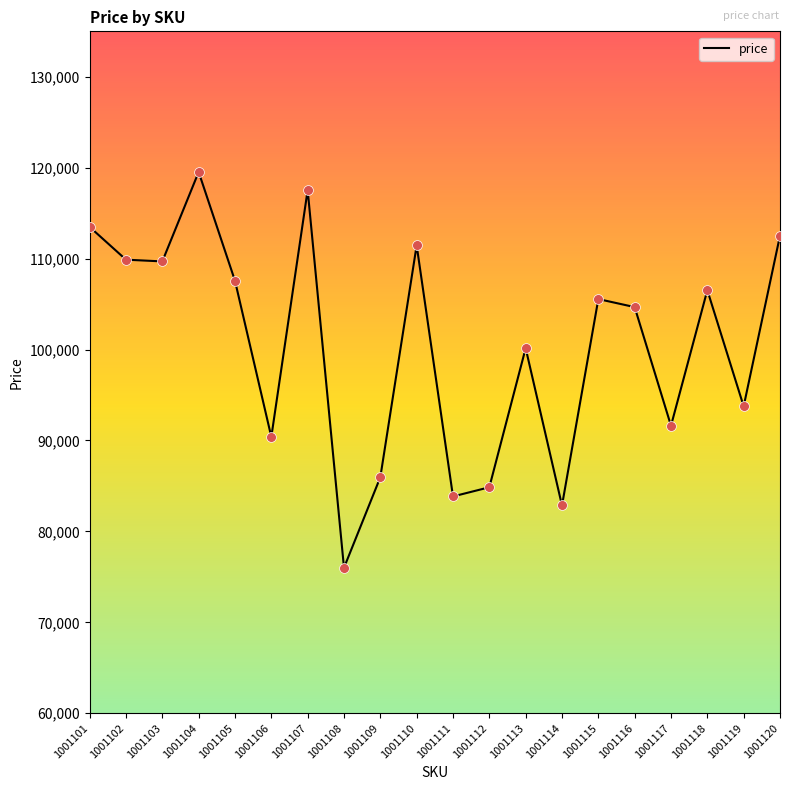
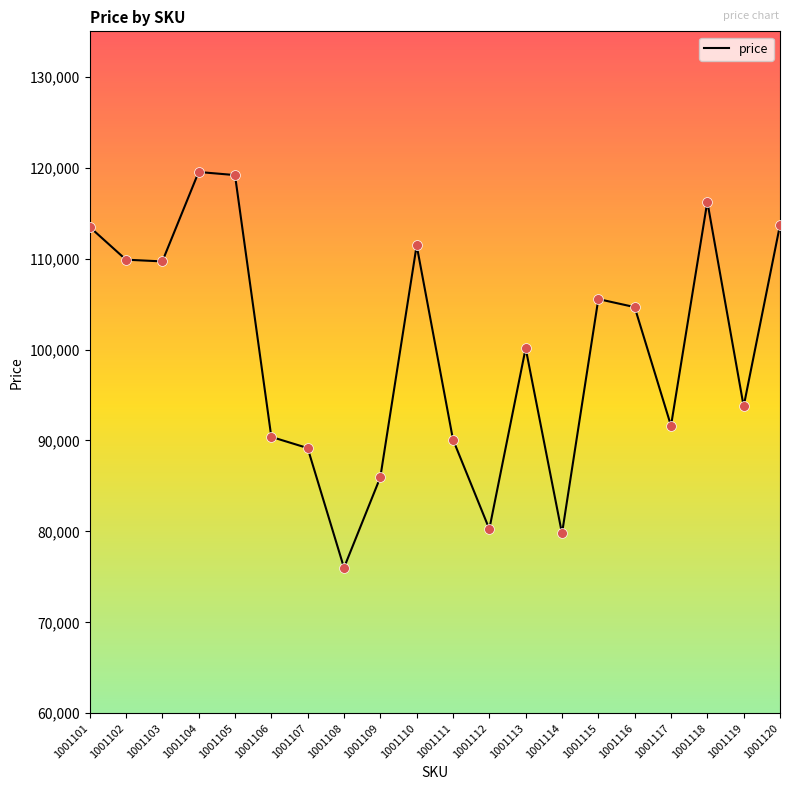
1001105: 108,000 -> 119,000
1001107: 118,000 -> 89,000
1001111: 84,000 -> 90,000
1001112: 85,000 -> 80,000
1001114: 83,000 -> 80,000
1001118: 107,000 -> 116,000
1001120: 113,000 -> 114,000
